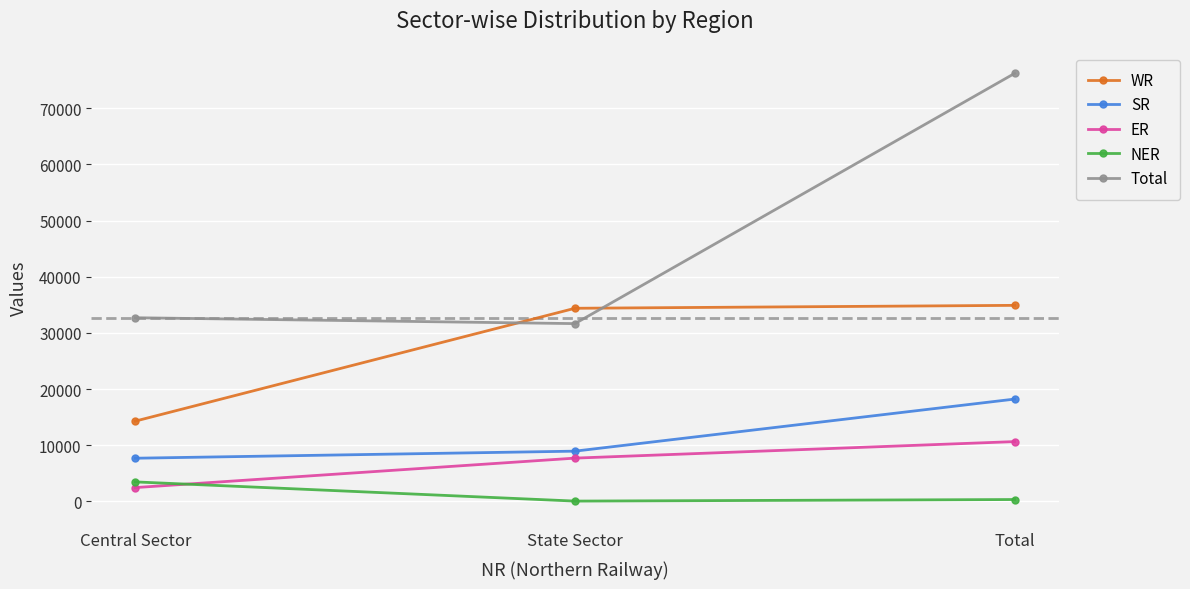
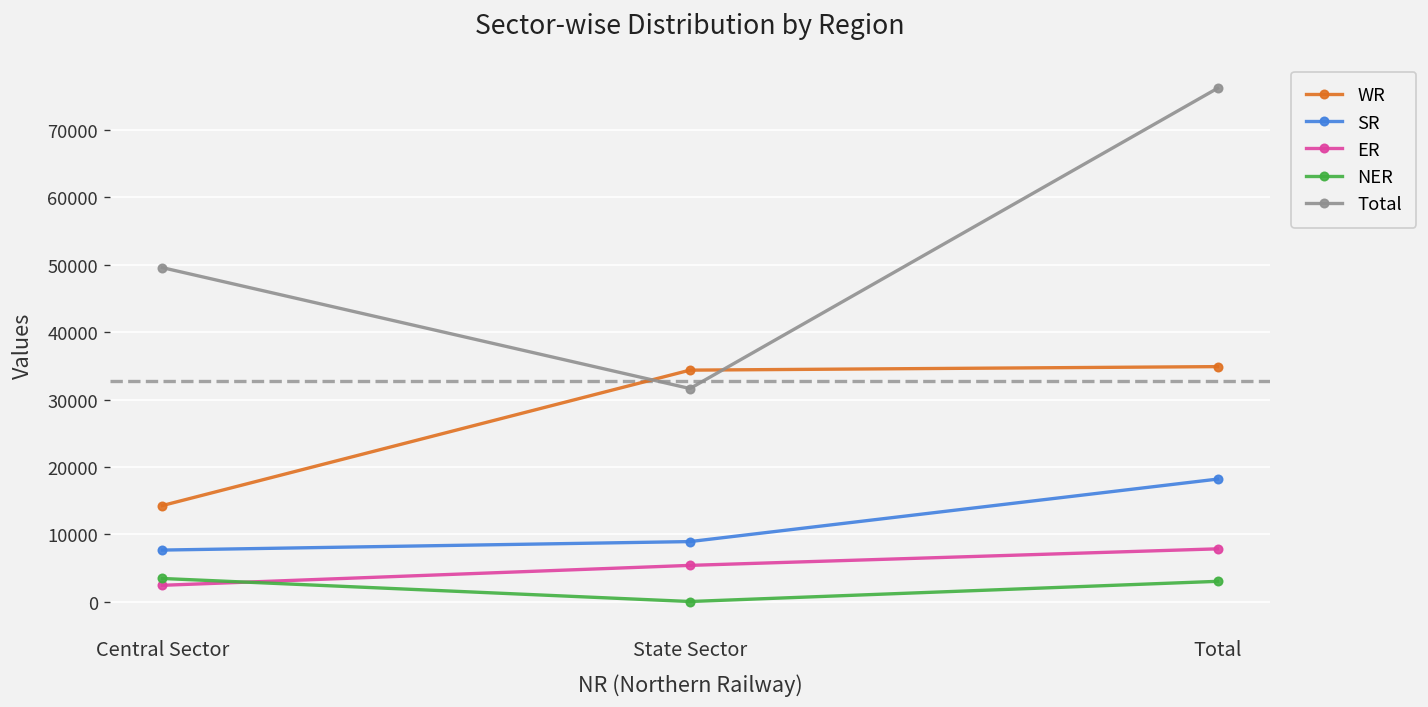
Total, Central Sector: 33000 -> 50000
ER, State Sector: 8000 -> 5000
ER, Total: 11000 -> 8000
NER, Total: 0 -> 3000
